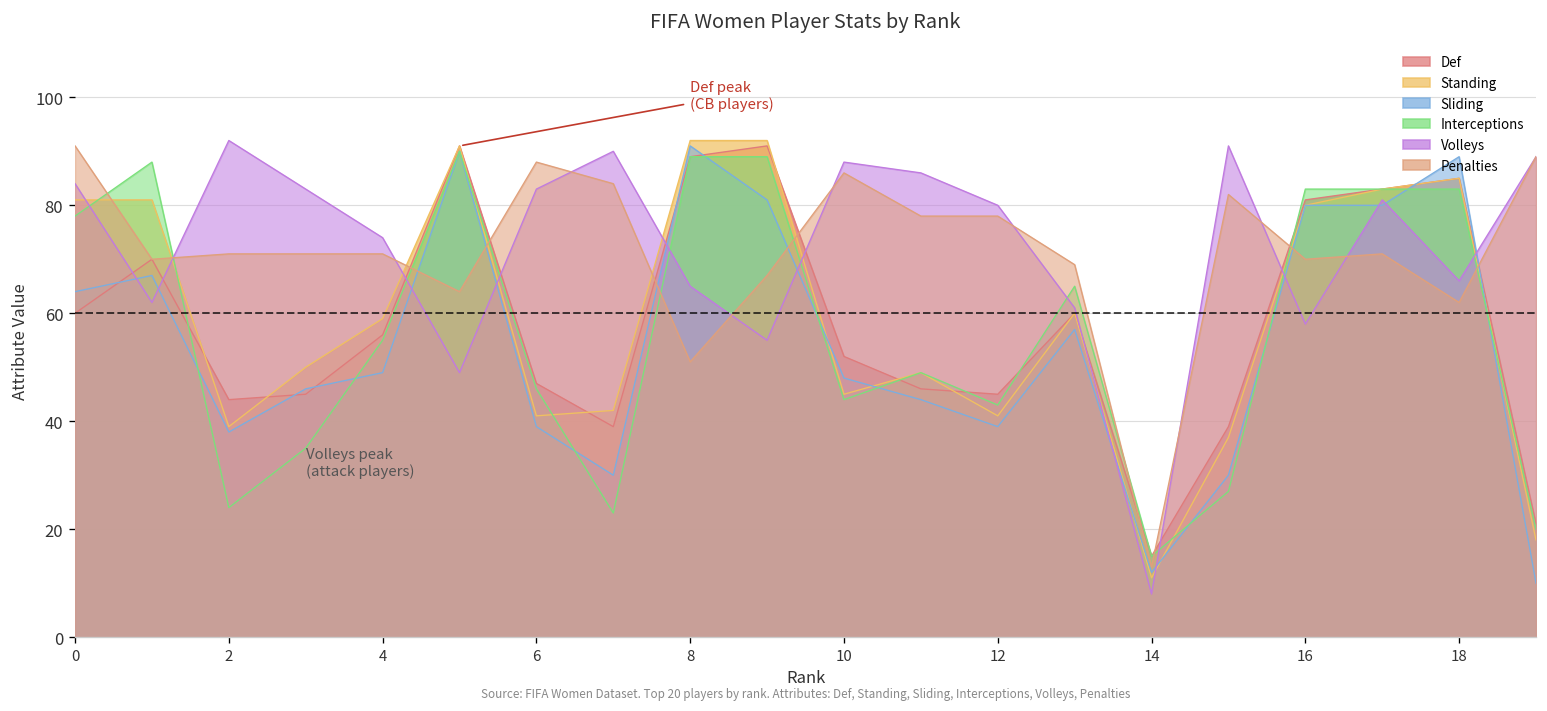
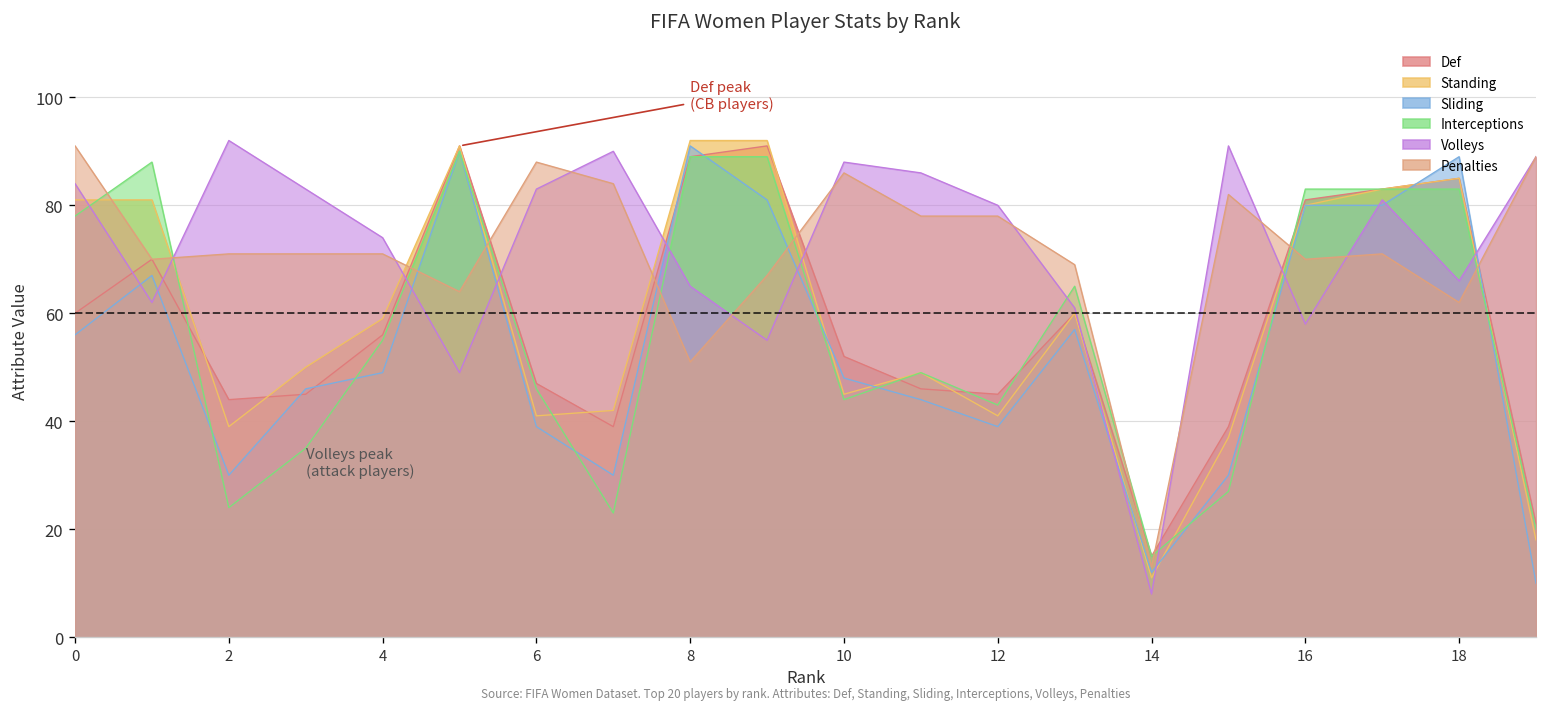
Sliding, 0: 64 -> 56
Sliding, 2: 38 -> 30
